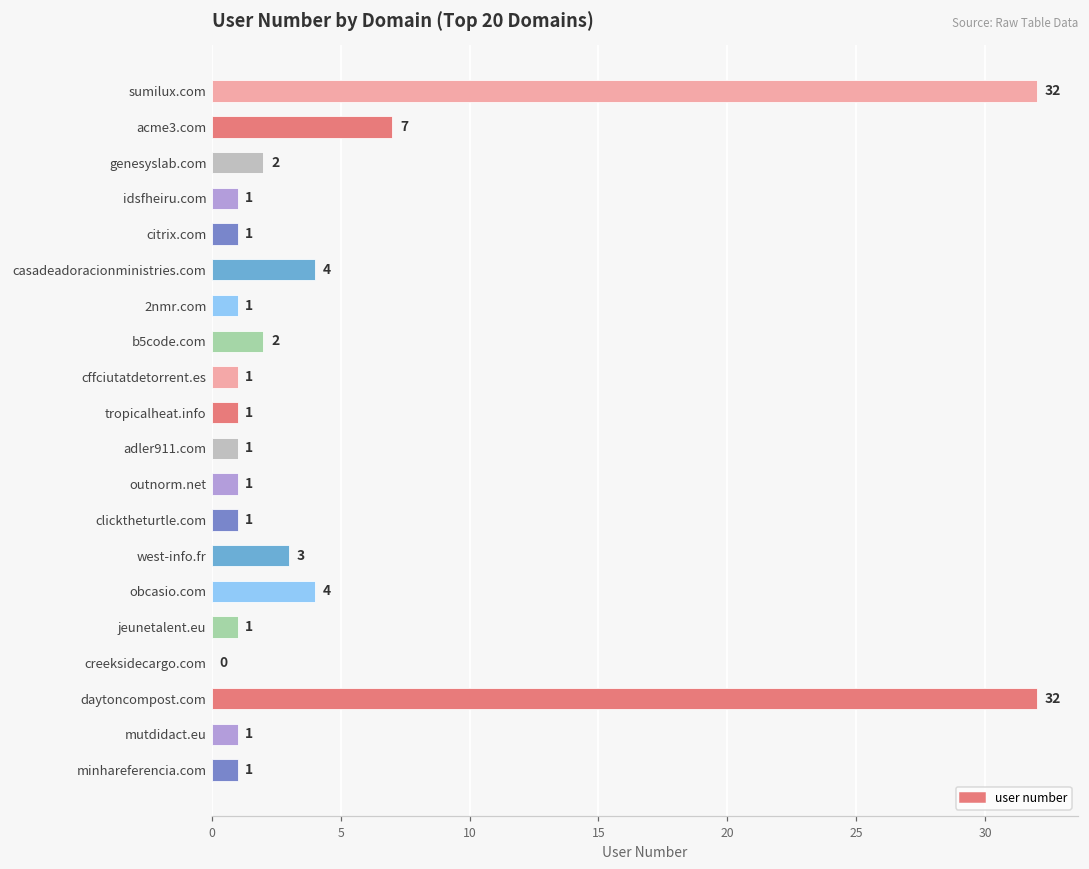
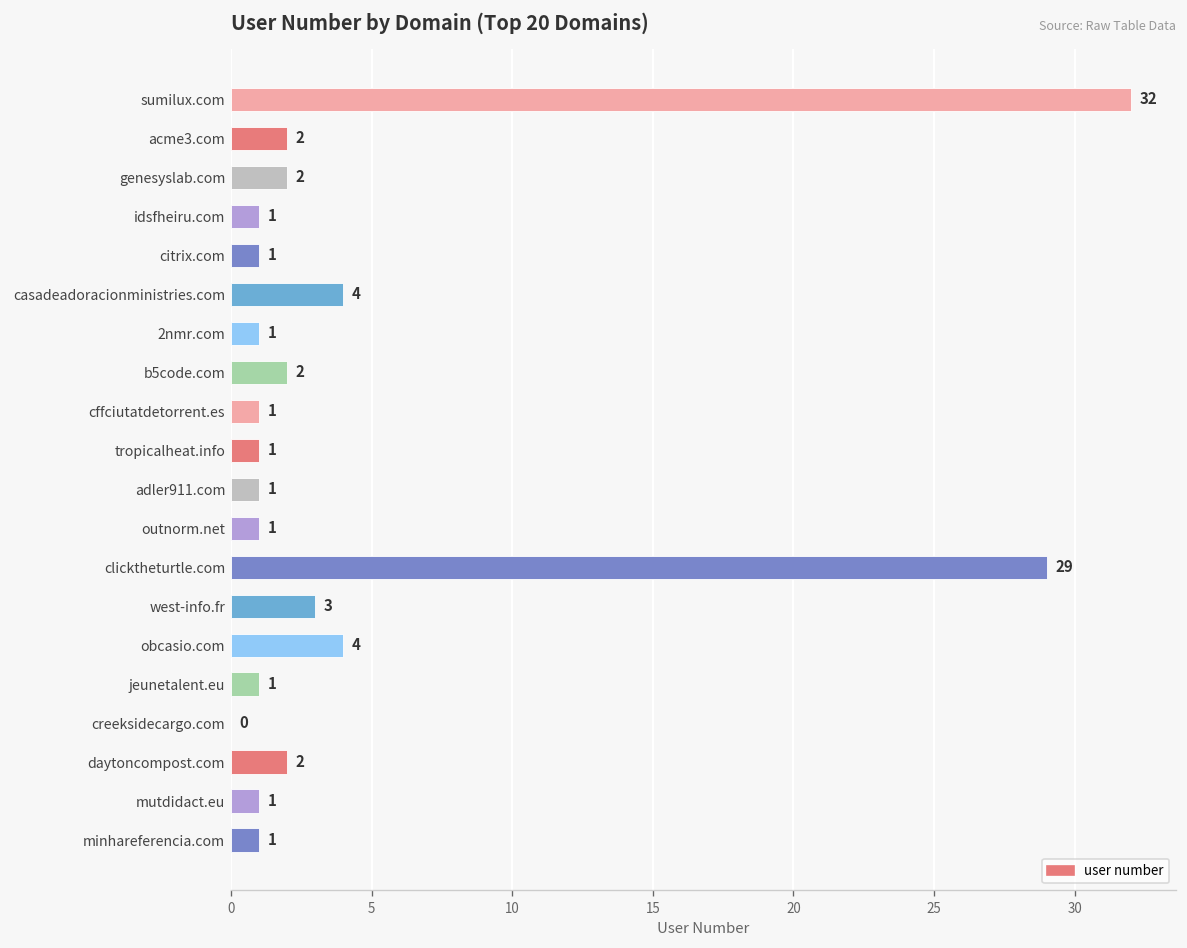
acme3.com: 7 -> 2
clicktheturtle.com: 1 -> 29
daytoncompost.com: 32 -> 2
